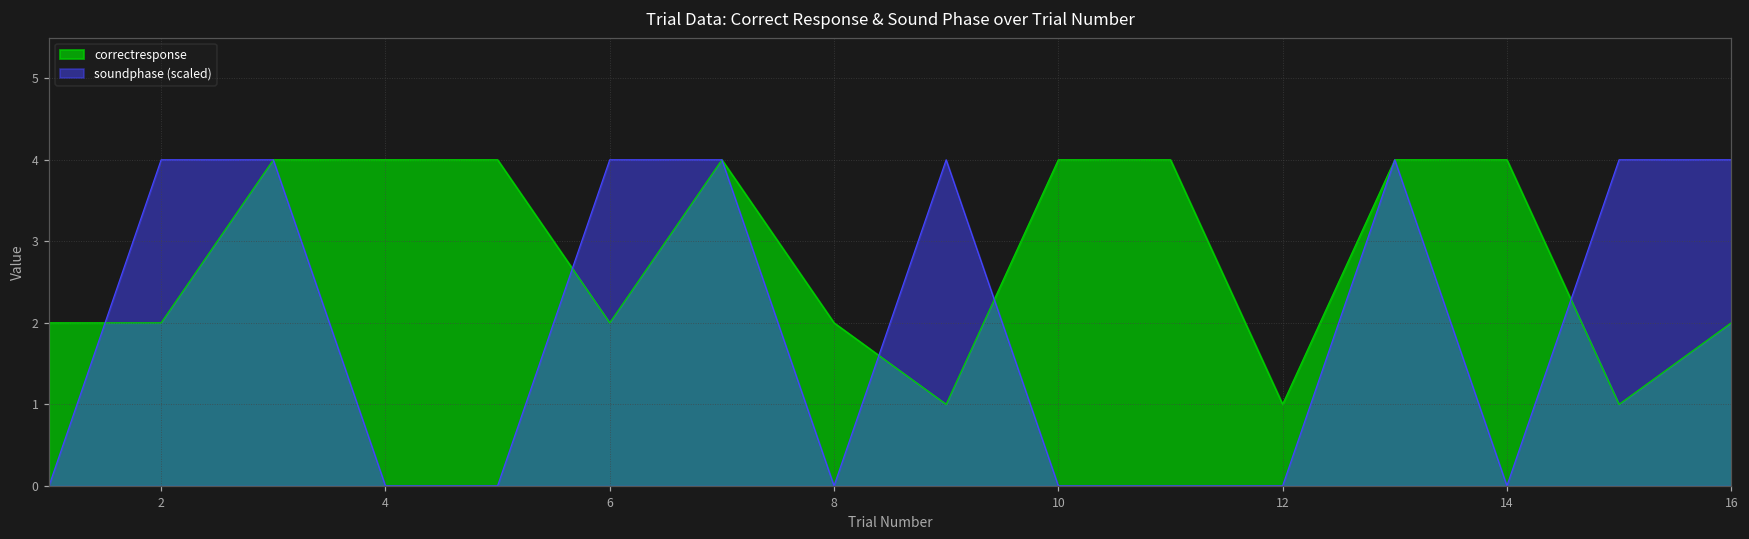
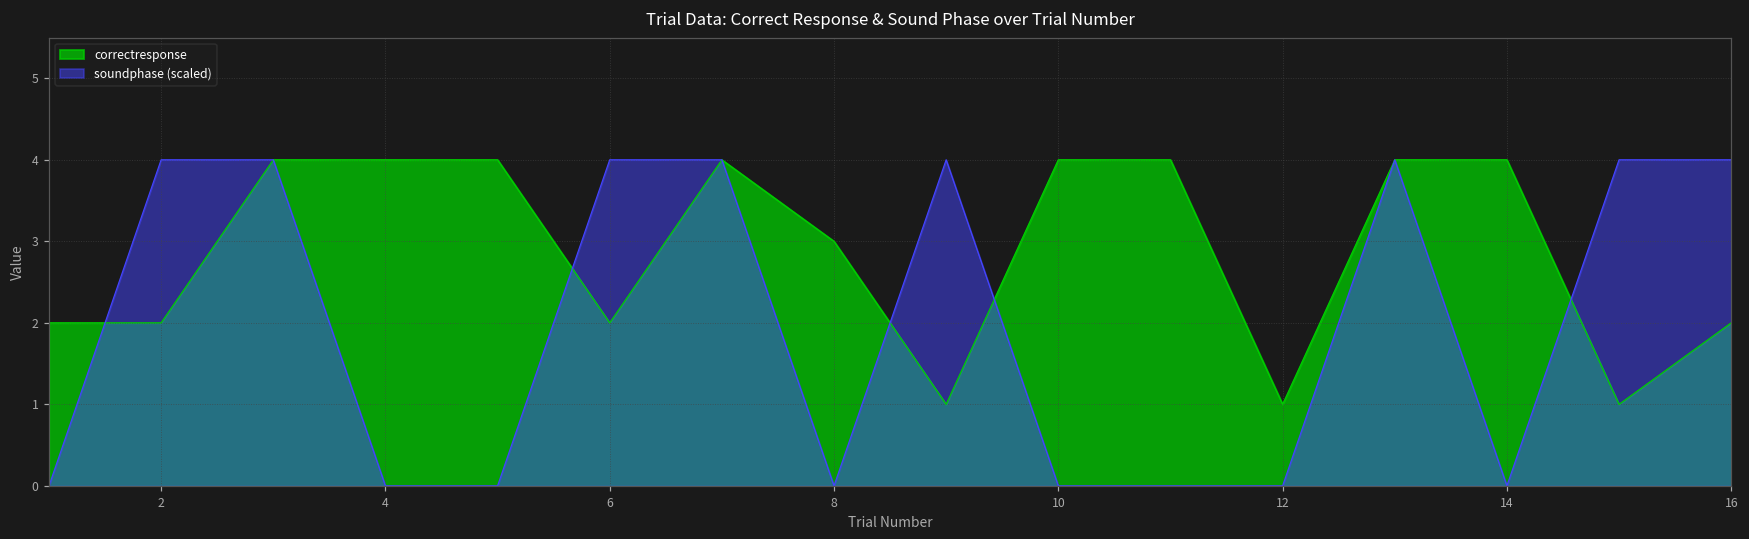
correctresponse, 8: 2 -> 3
